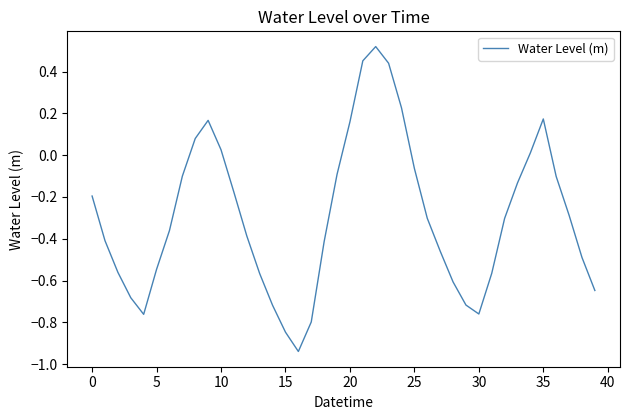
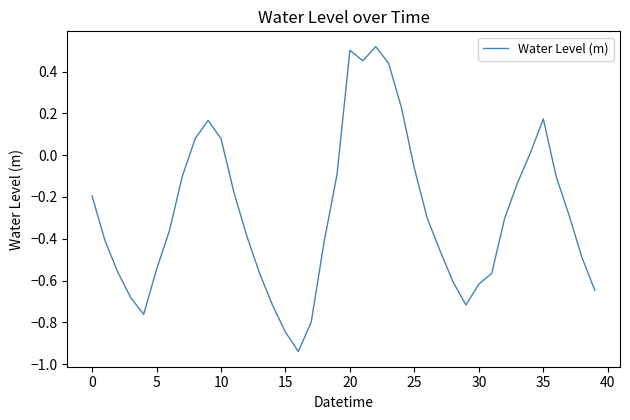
10: 0.03 -> 0.08
20: 0.16 -> 0.50
30: -0.76 -> -0.62
